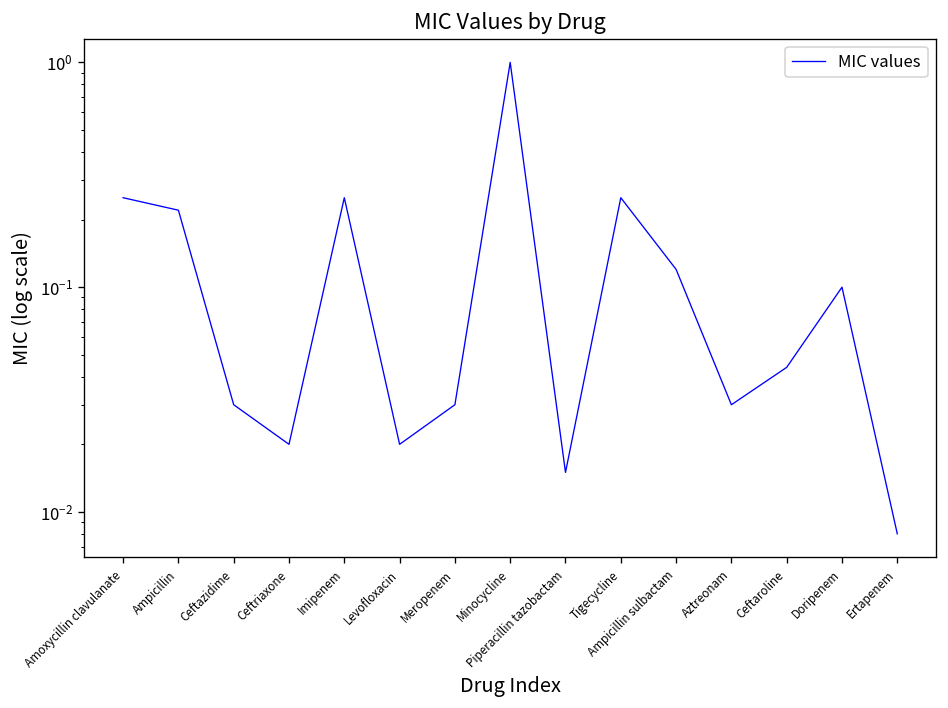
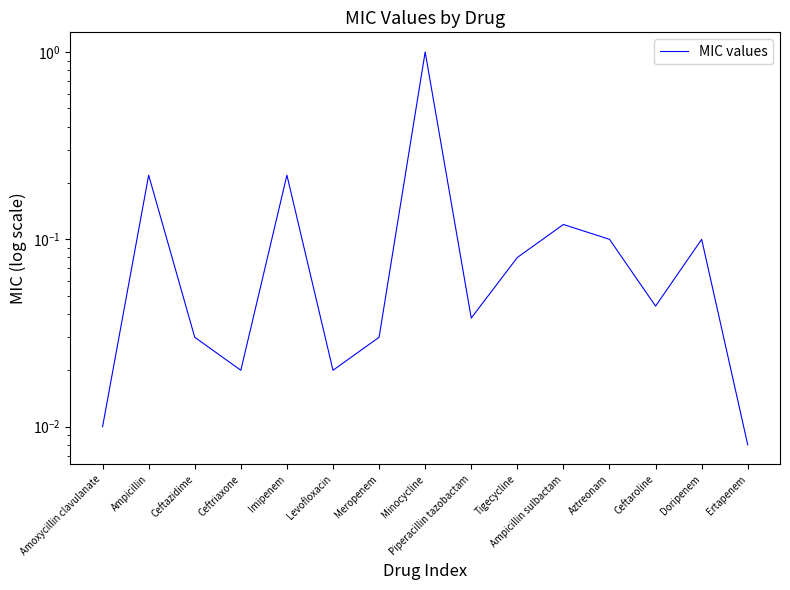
Amoxycillin clavulanate: 0.25 -> 0.01
Imipenem: 0.25 -> 0.22
Piperacillin tazobactam: 0.015 -> 0.038
Tigecycline: 0.25 -> 0.08
Aztreonam: 0.03 -> 0.10
